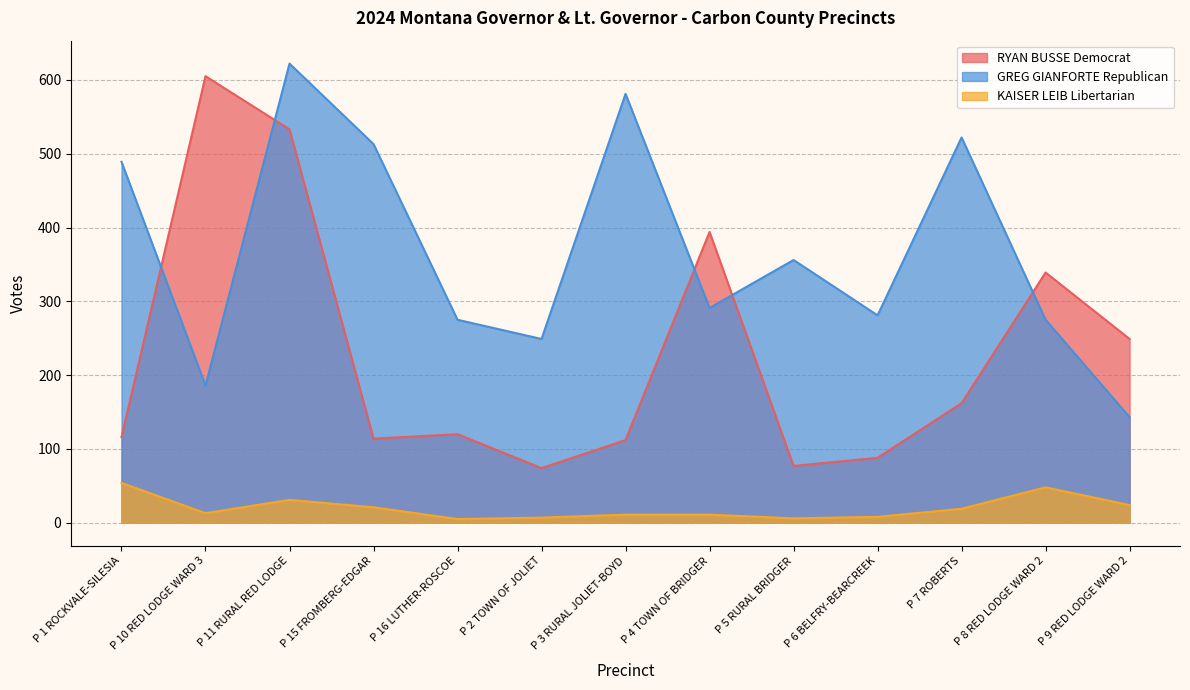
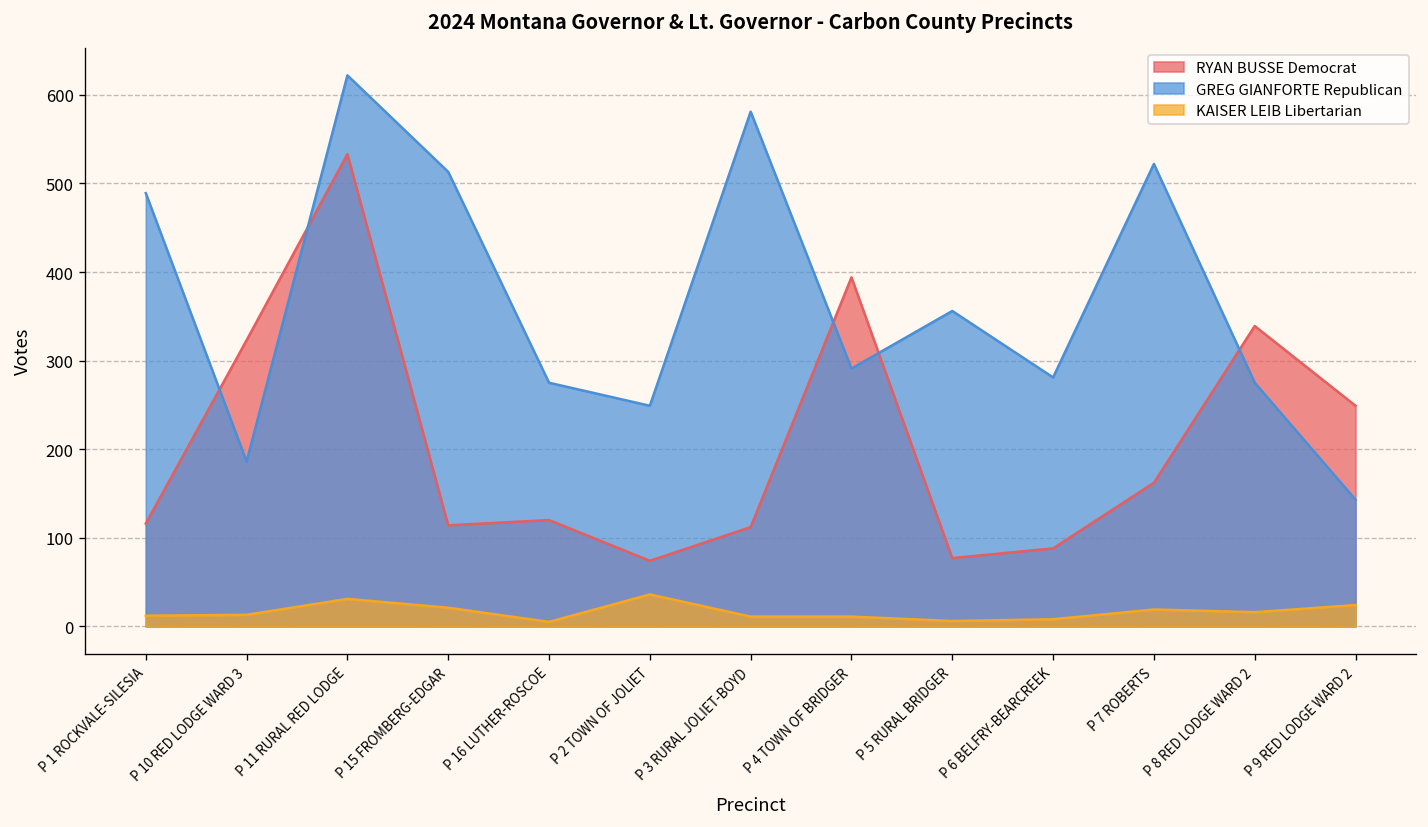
KAISER LEIB Libertarian, P 1 ROCKVALE-SILESIA: 50 -> 10
RYAN BUSSE Democrat, P 10 RED LODGE WARD 3: 610 -> 320
KAISER LEIB Libertarian, P 2 TOWN OF JOLIET: 10 -> 40
KAISER LEIB Libertarian, P 8 RED LODGE WARD 2: 50 -> 20
